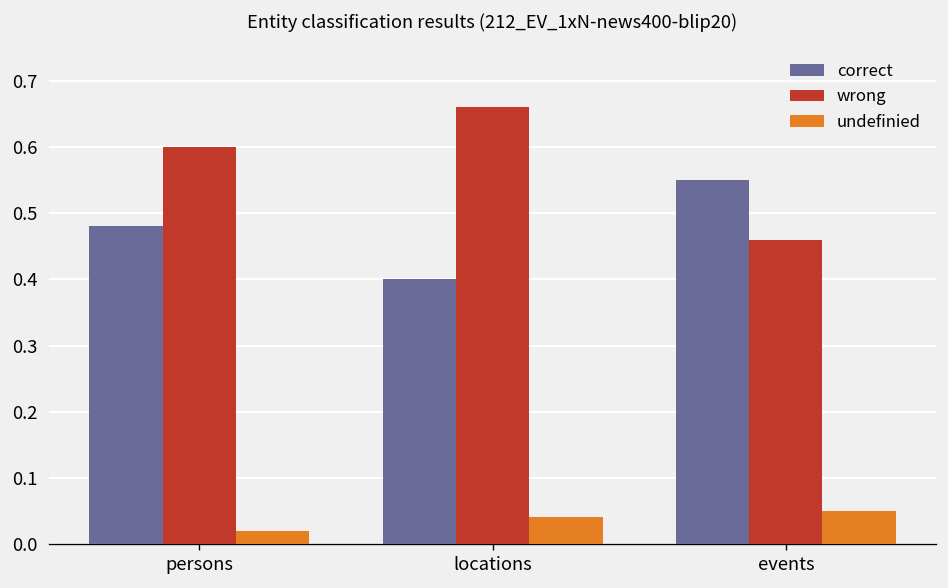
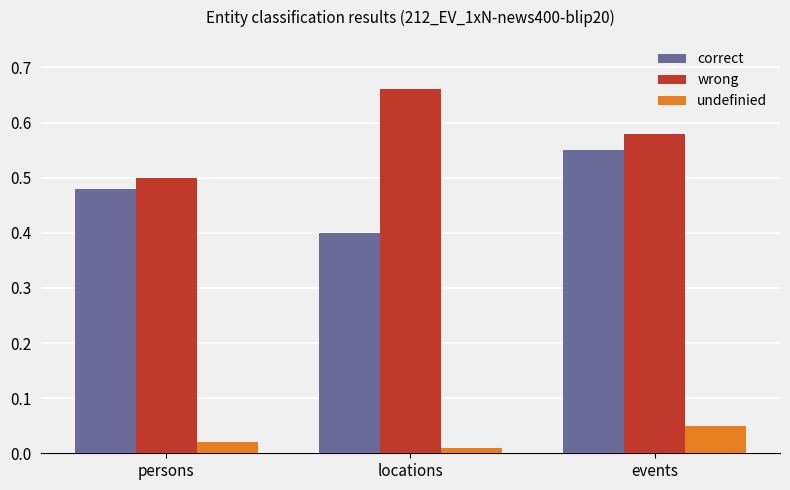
wrong, persons: 0.6 -> 0.5
undefinied, locations: 0.04 -> 0.01
wrong, events: 0.46 -> 0.58
